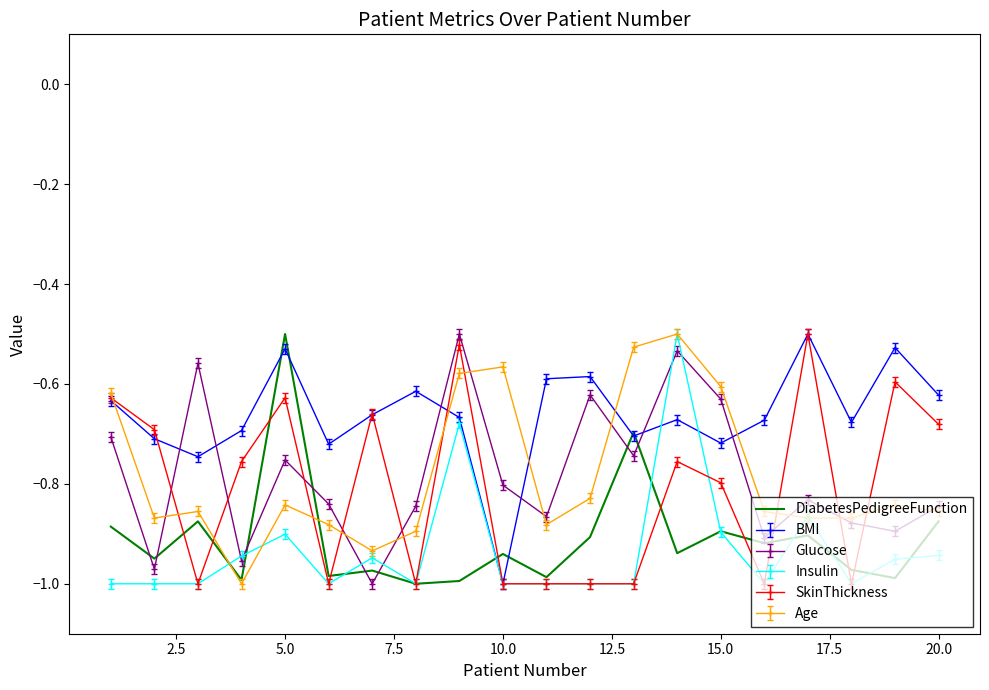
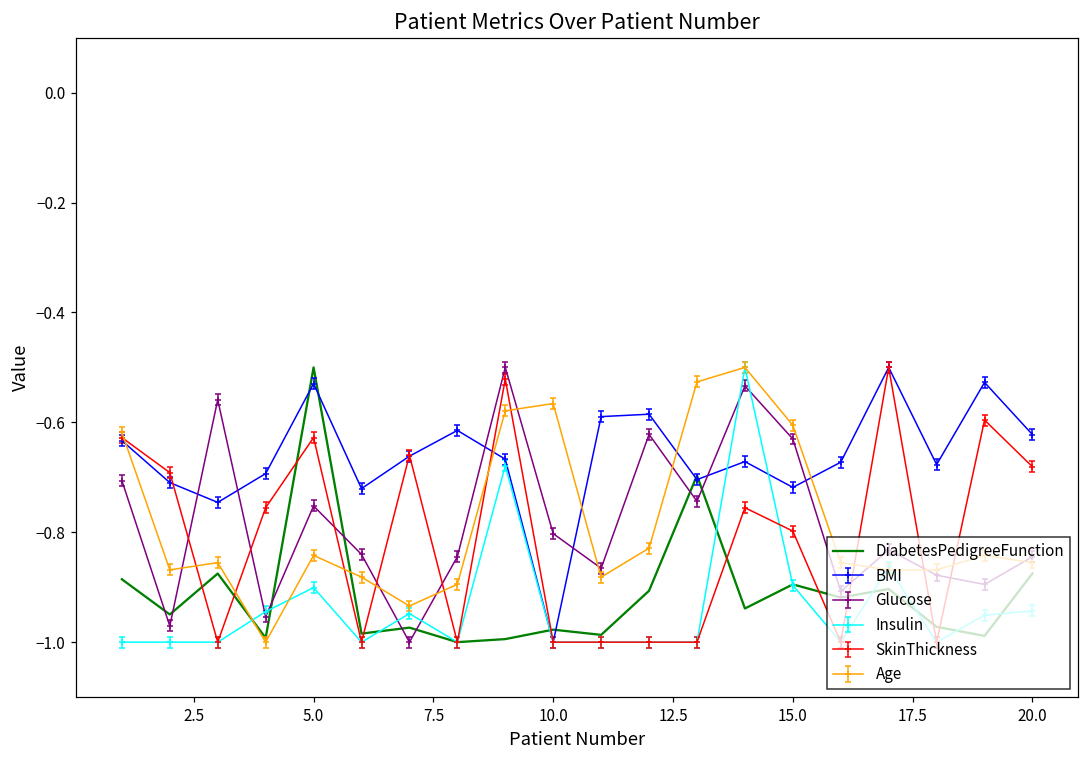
DiabetesPedigreeFunction, 10.0: -0.94 -> -0.98
